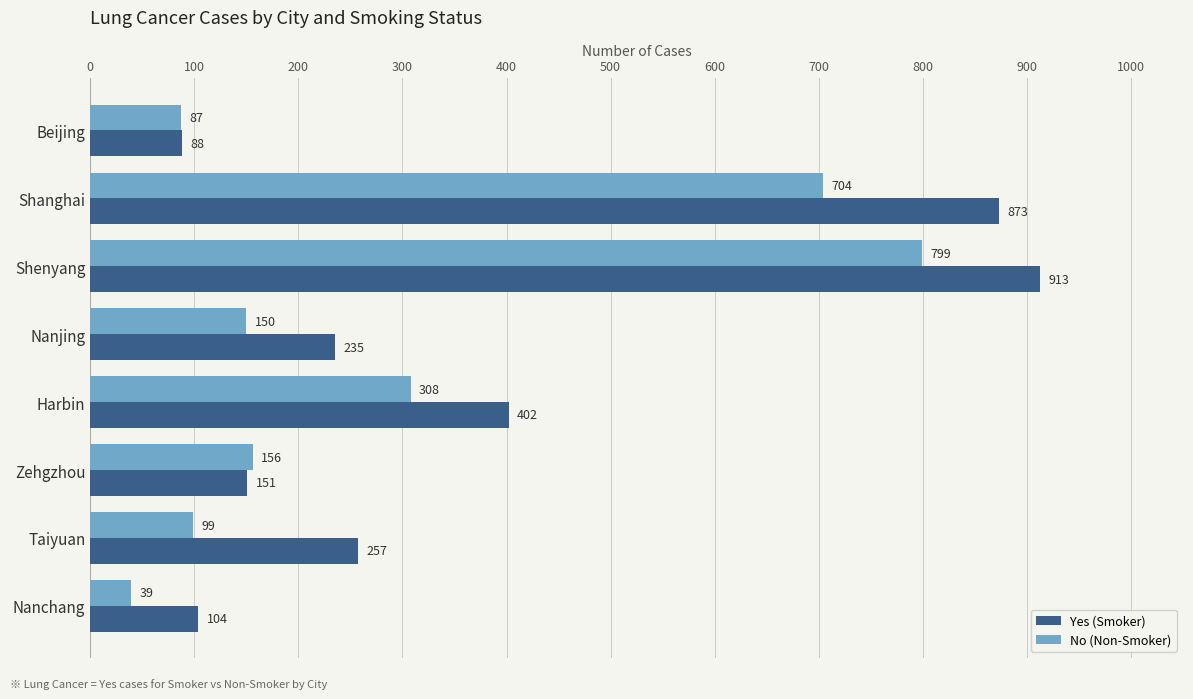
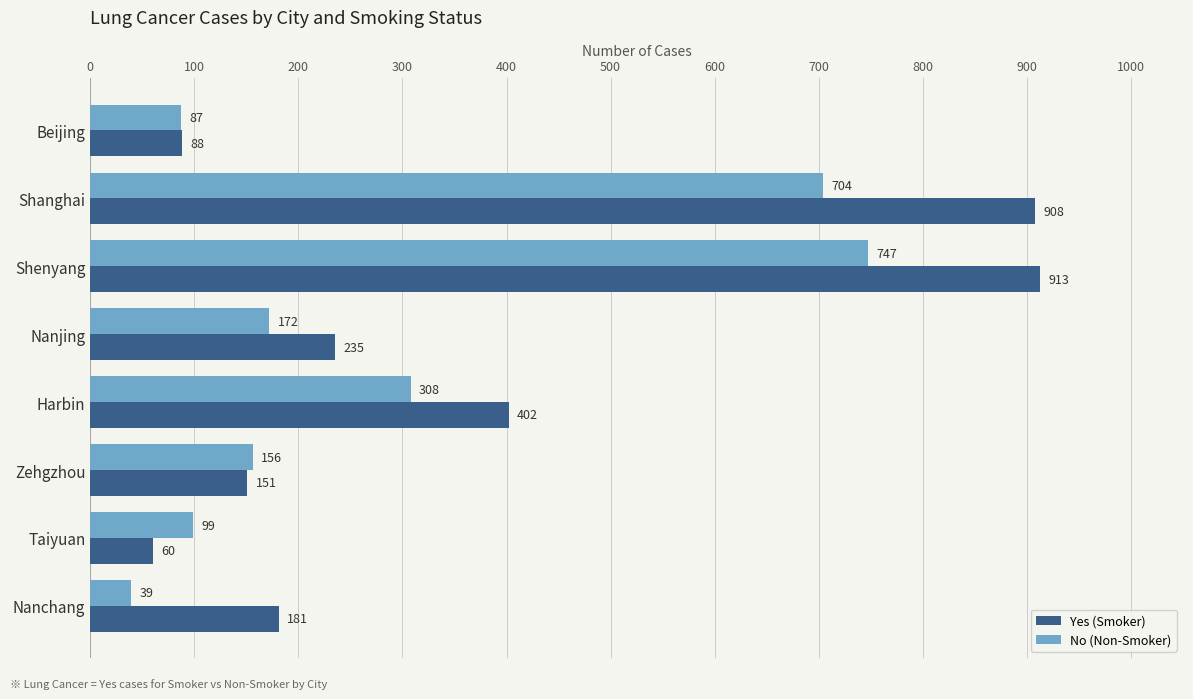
Yes (Smoker), Shanghai: 873 -> 908
No (Non-Smoker), Shenyang: 799 -> 747
No (Non-Smoker), Nanjing: 150 -> 172
Yes (Smoker), Taiyuan: 257 -> 60
Yes (Smoker), Nanchang: 104 -> 181
